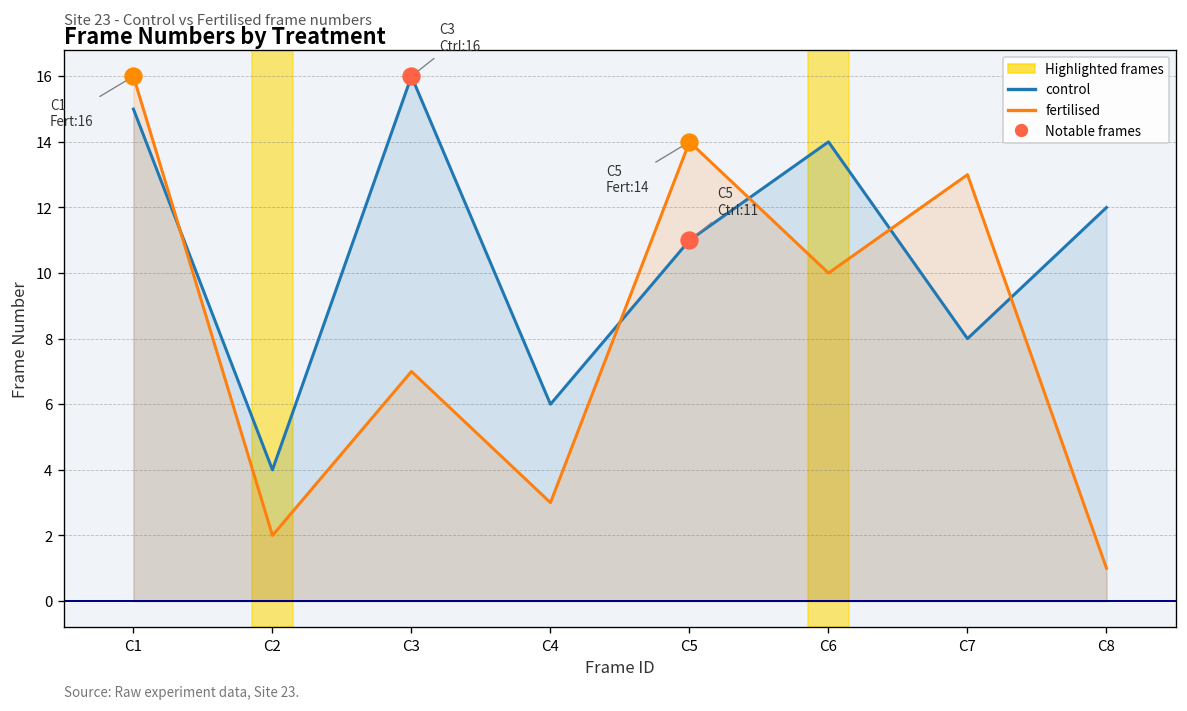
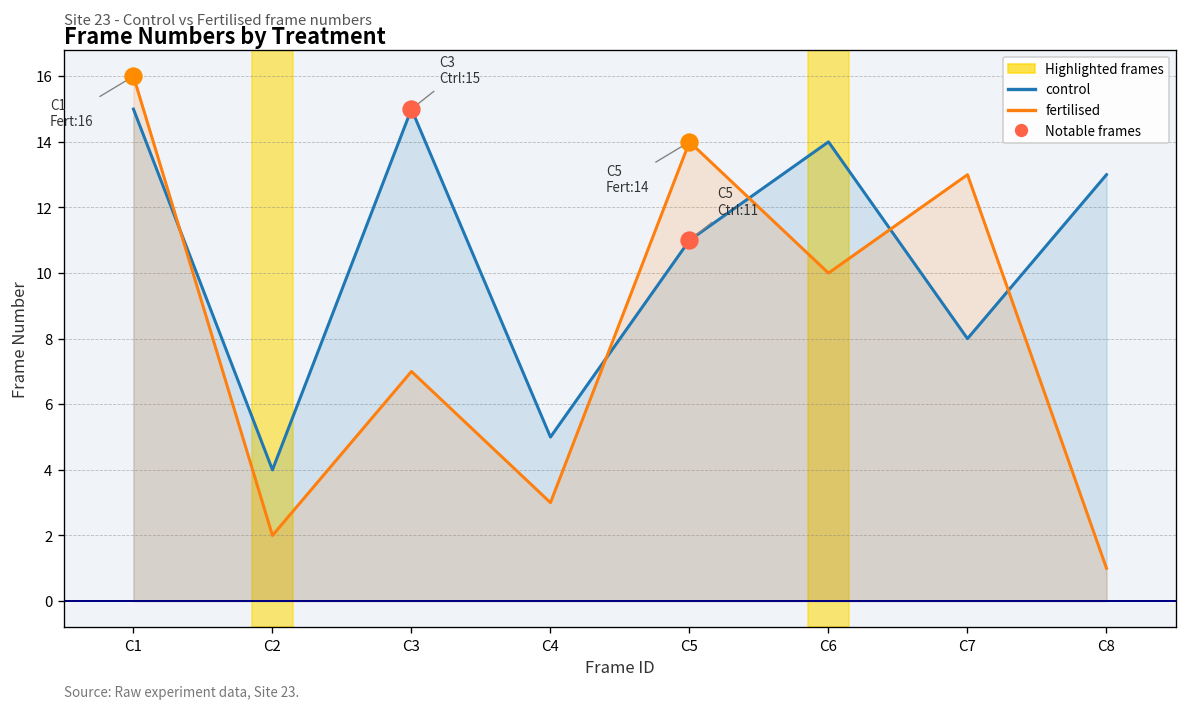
control, C3: 16 -> 15
control, C4: 6 -> 5
control, C8: 12 -> 13
